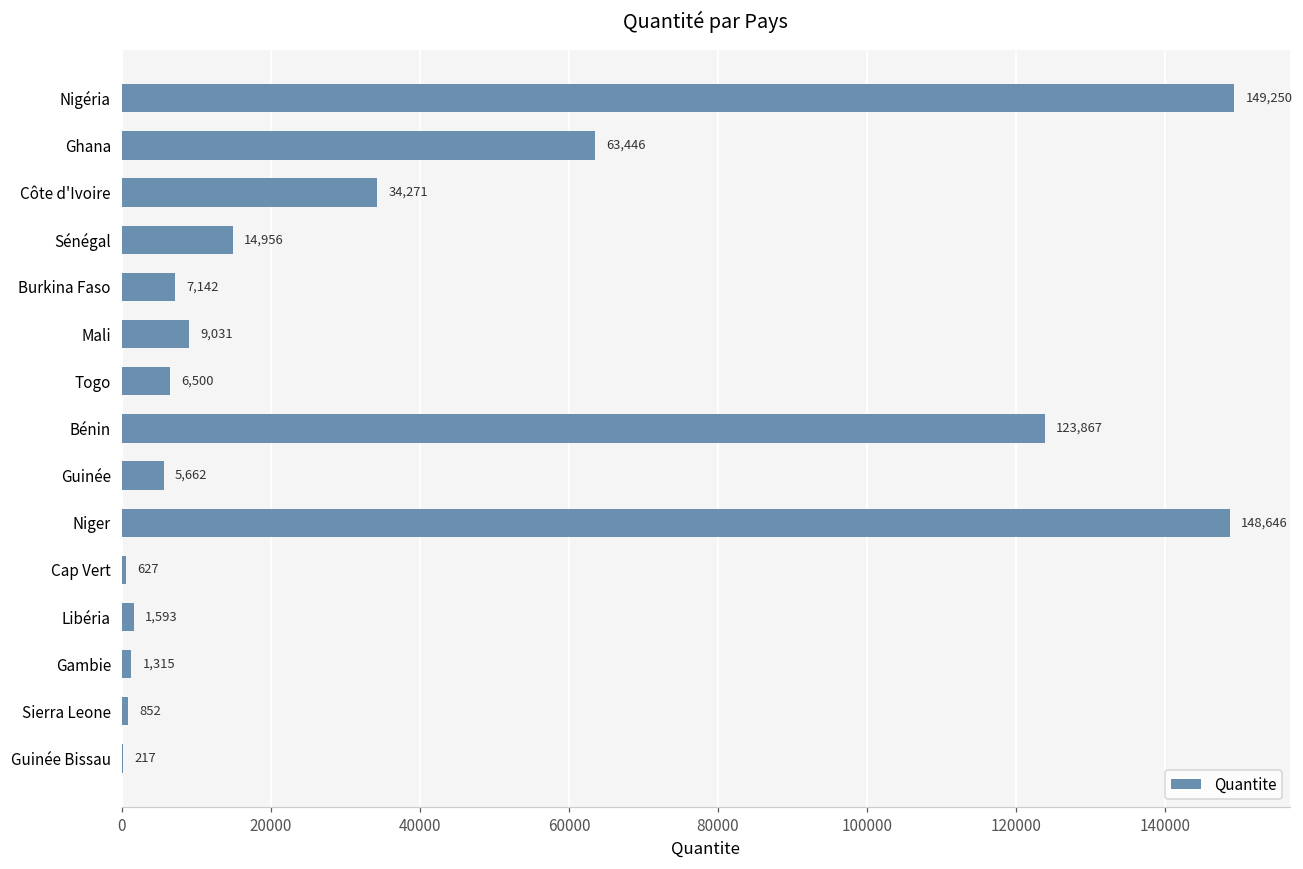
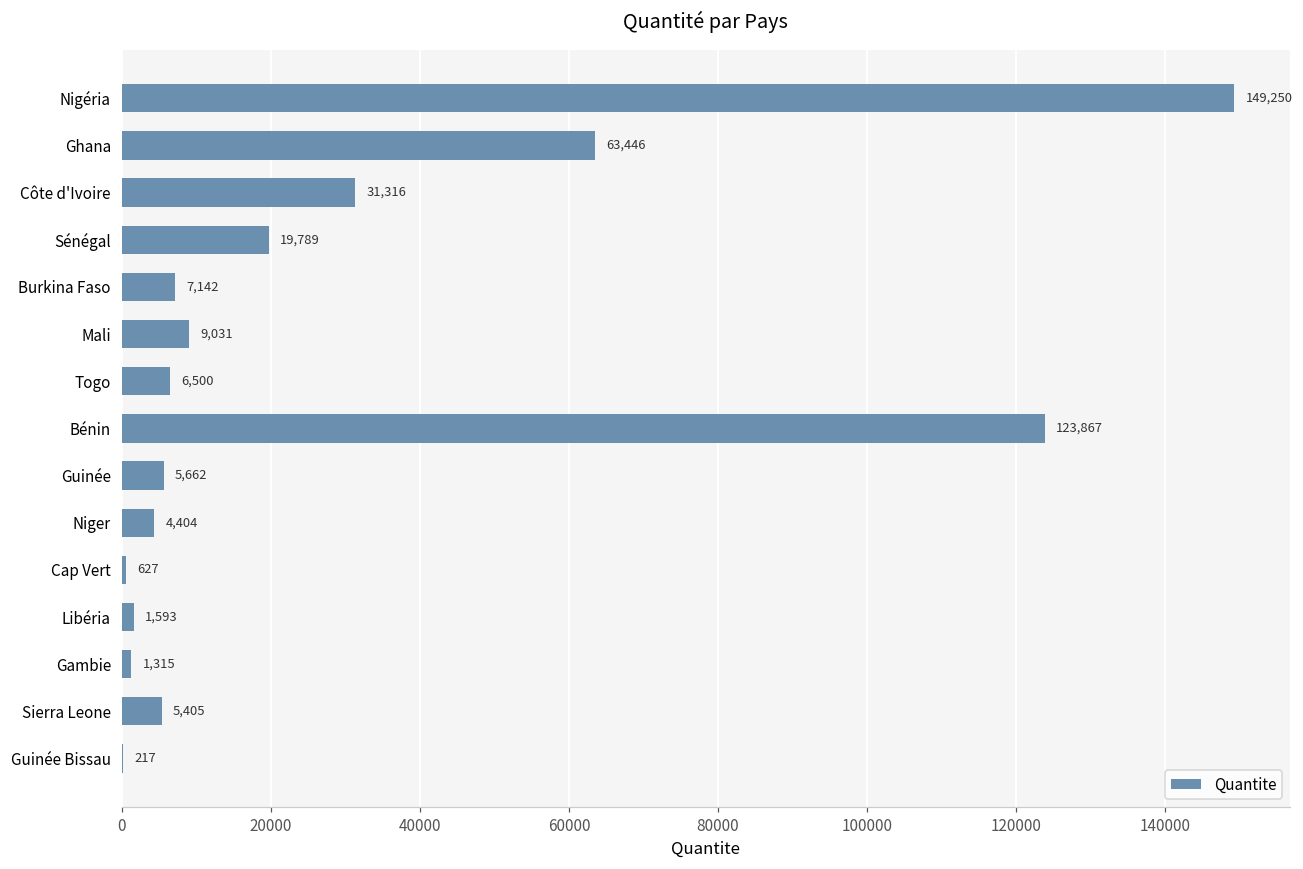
Côte d'Ivoire: 34,271 -> 31,316
Sénégal: 14,956 -> 19,789
Niger: 148,646 -> 4,404
Sierra Leone: 852 -> 5,405
